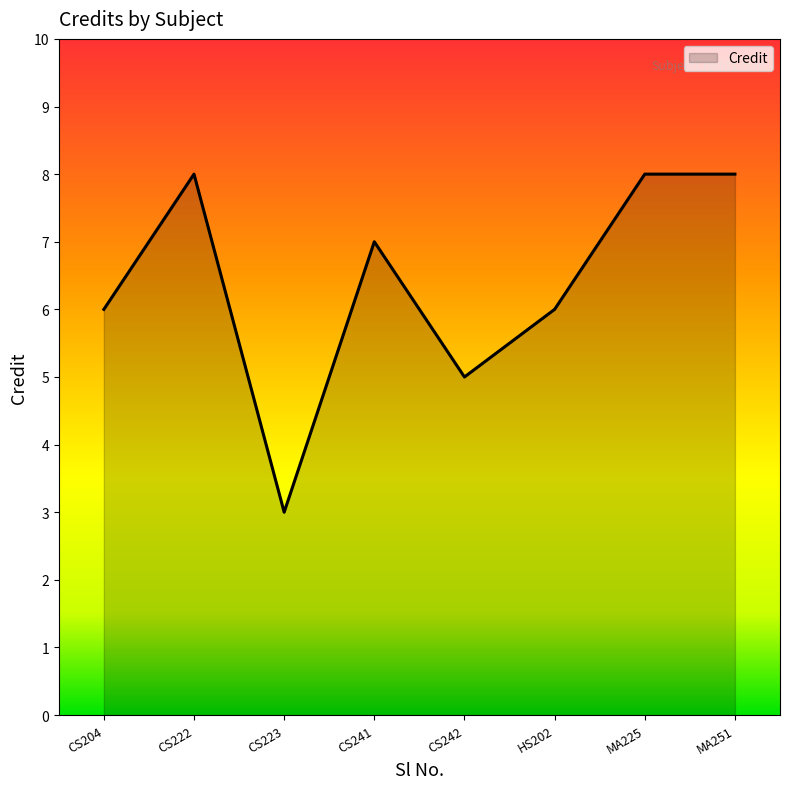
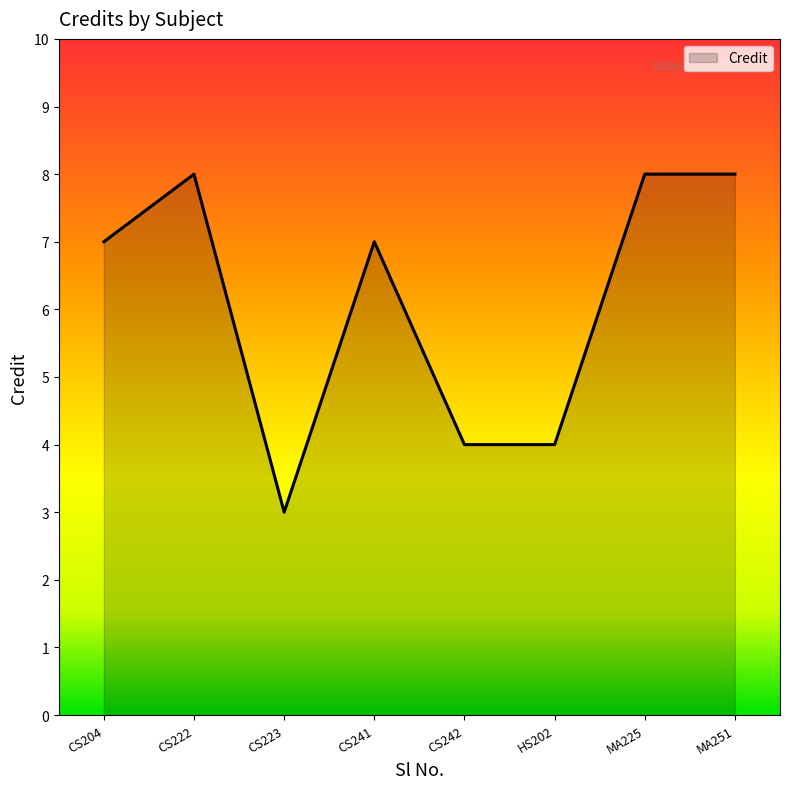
CS204: 6 -> 7
CS242: 5 -> 4
HS202: 6 -> 4
